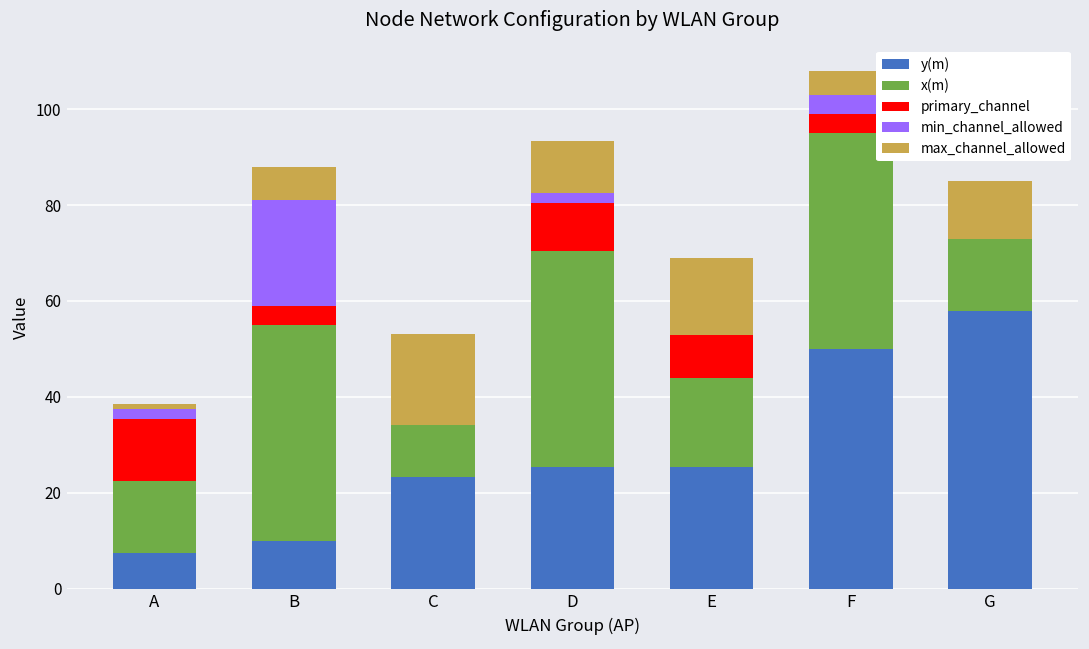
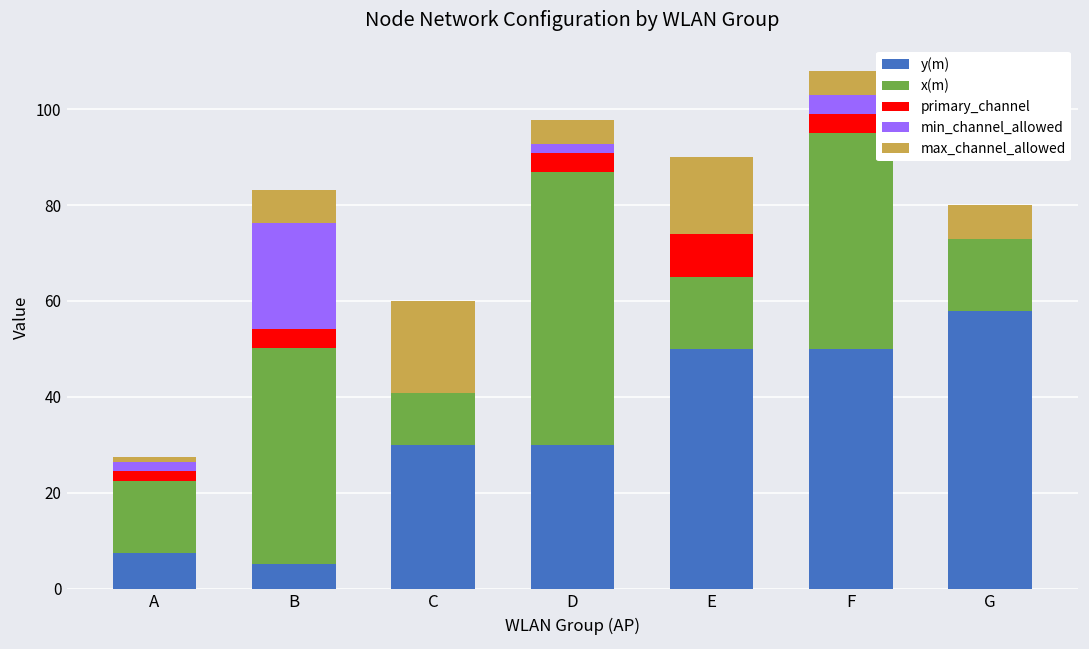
primary_channel, A: 13 -> 2
y(m), B: 10 -> 5
y(m), C: 23 -> 30
y(m), D: 25 -> 30
x(m), D: 45 -> 57
primary_channel, D: 10 -> 4
max_channel_allowed, D: 11 -> 5
y(m), E: 25 -> 50
x(m), E: 19 -> 15
max_channel_allowed, G: 12 -> 7
